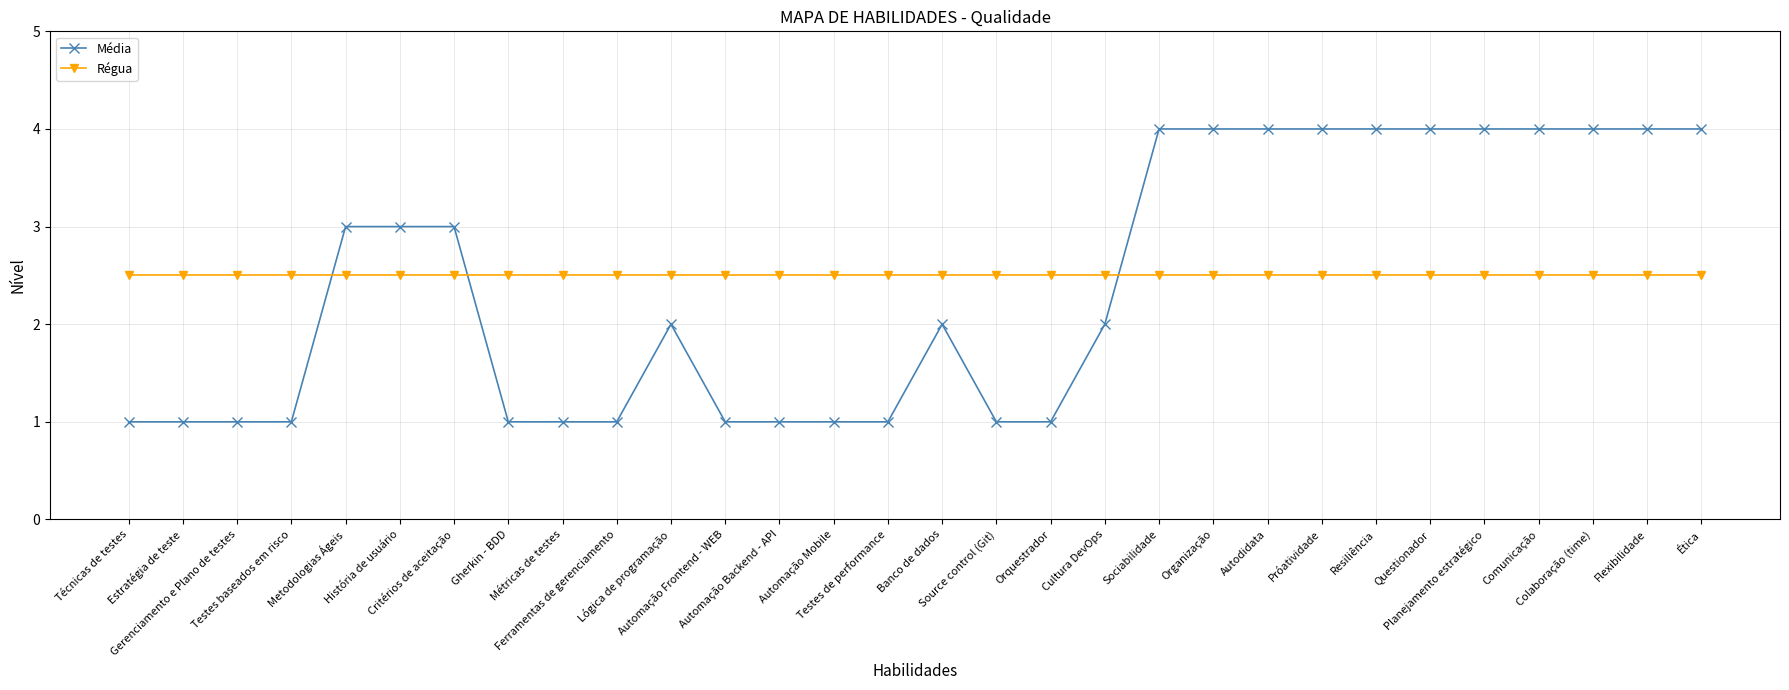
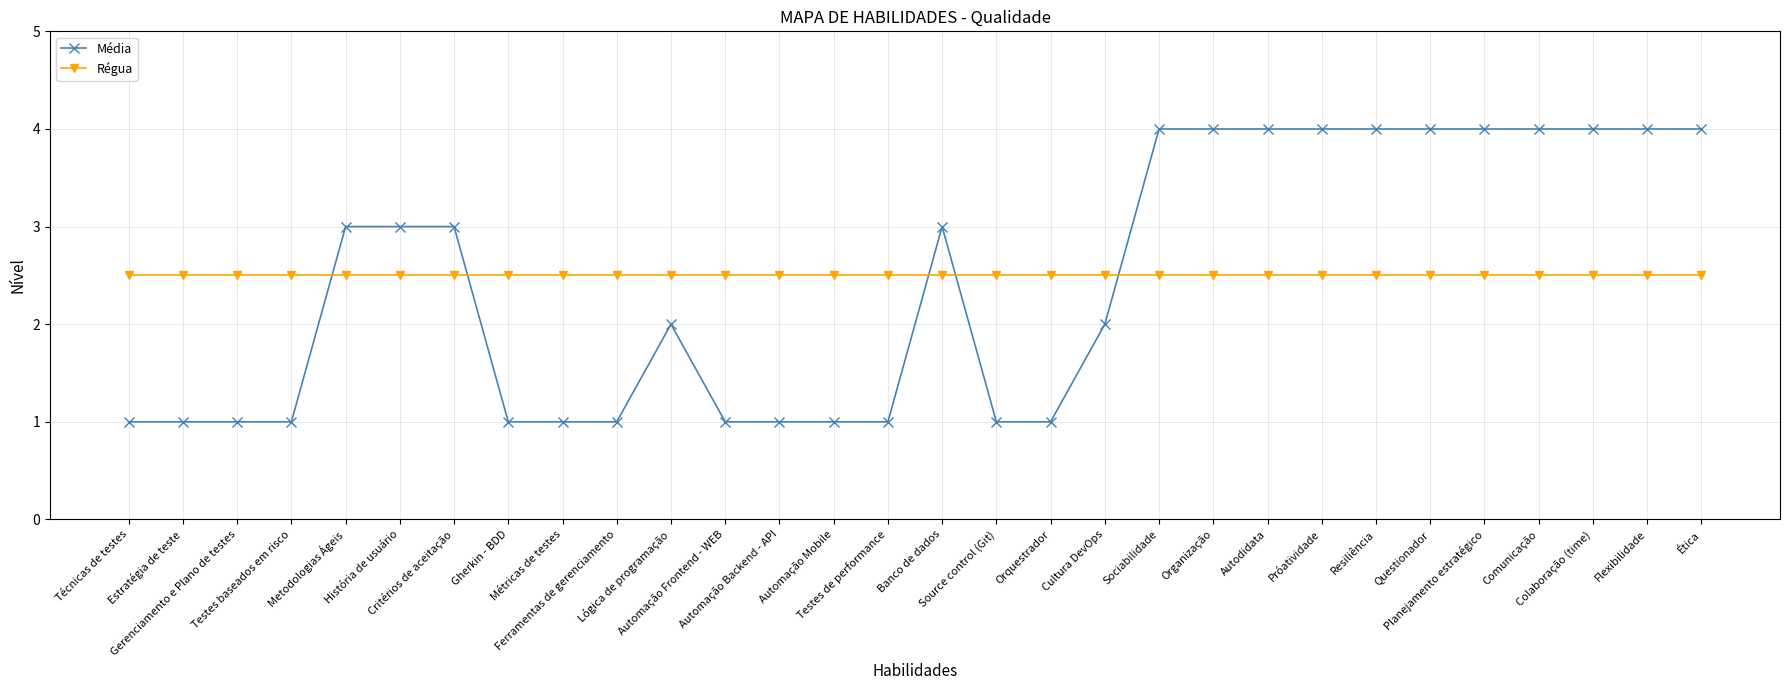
Média, Banco de dados: 2 -> 3
